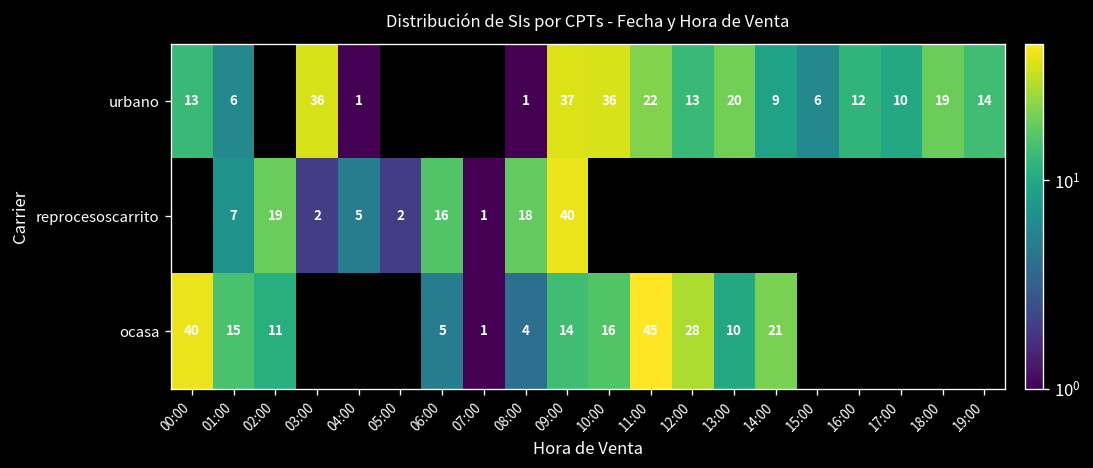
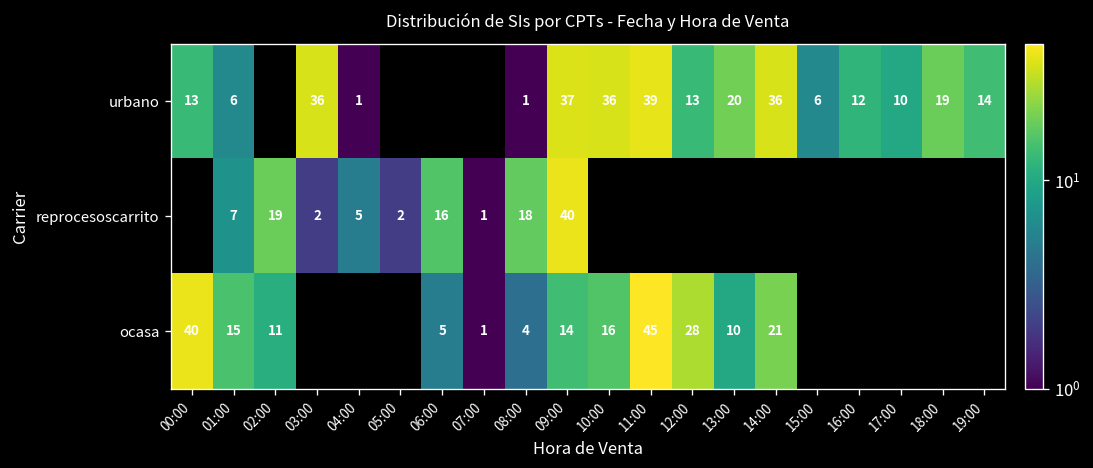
urbano, 11:00: 22 -> 39
urbano, 14:00: 9 -> 36
